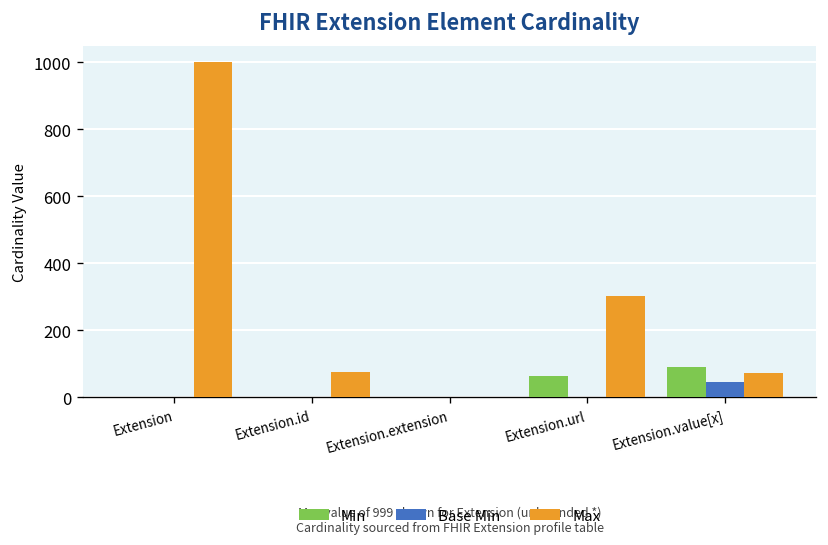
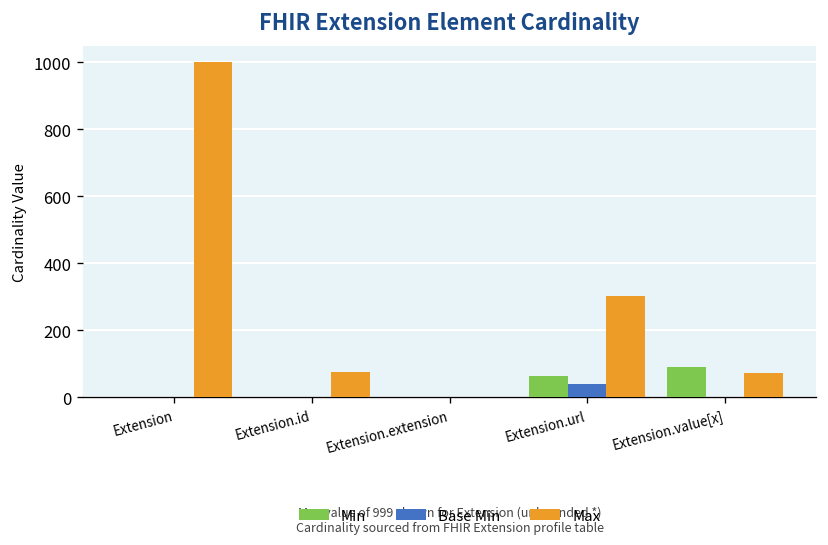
Base Min, Extension.url: 0 -> 40
Base Min, Extension.value[x]: 40 -> 0
